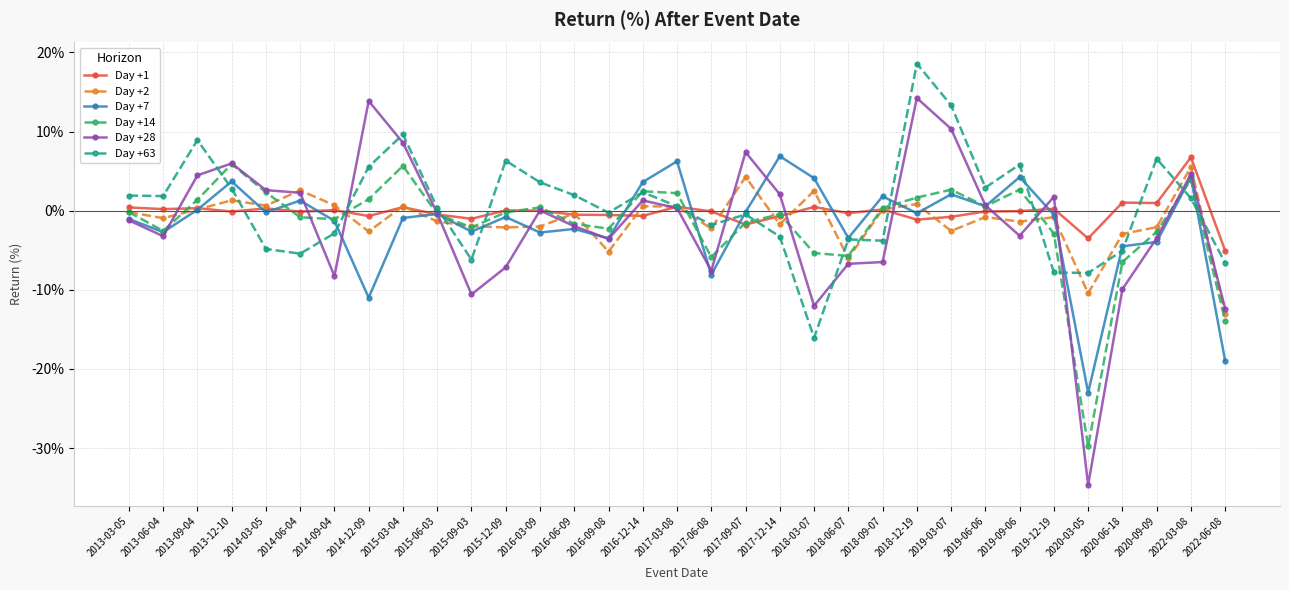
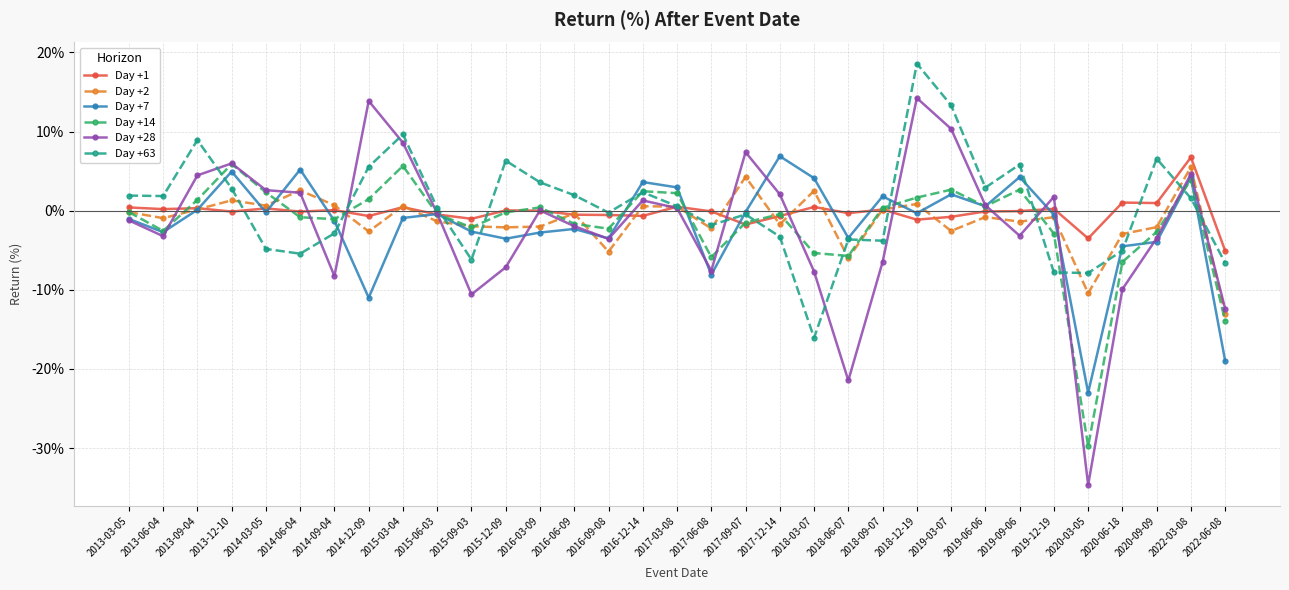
Day +7, 2013-12-10: 4% -> 5%
Day +7, 2014-06-04: 1% -> 5%
Day +7, 2015-12-09: -1% -> -4%
Day +7, 2017-03-08: 6% -> 3%
Day +28, 2018-03-07: -12% -> -8%
Day +28, 2018-06-07: -7% -> -21%
